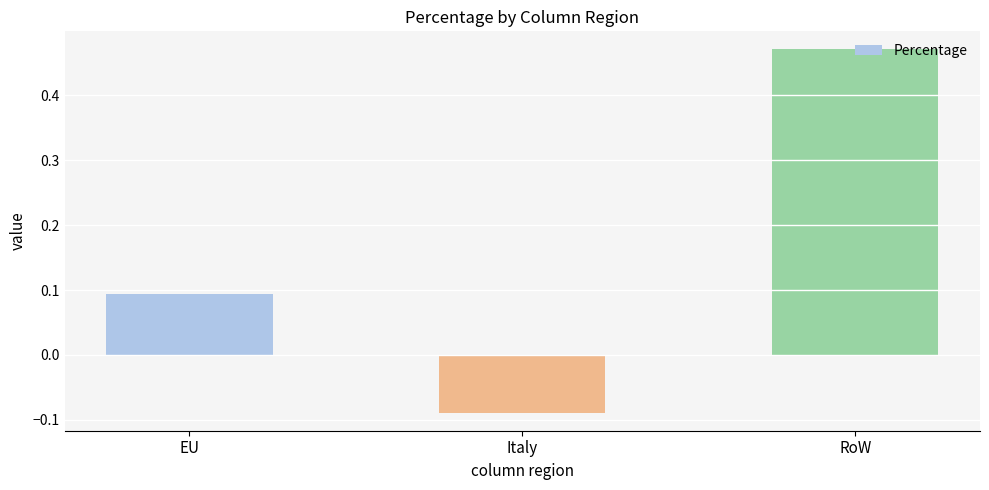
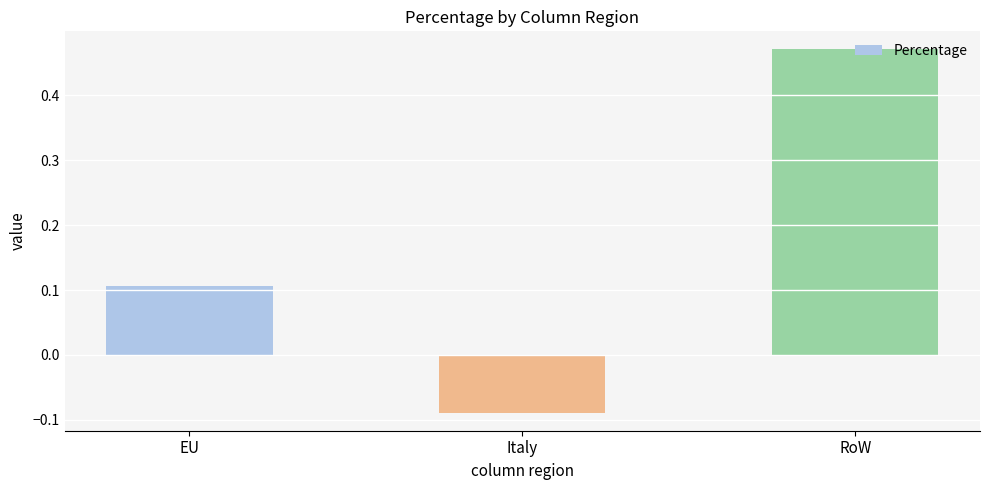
EU: 0.09 -> 0.11
